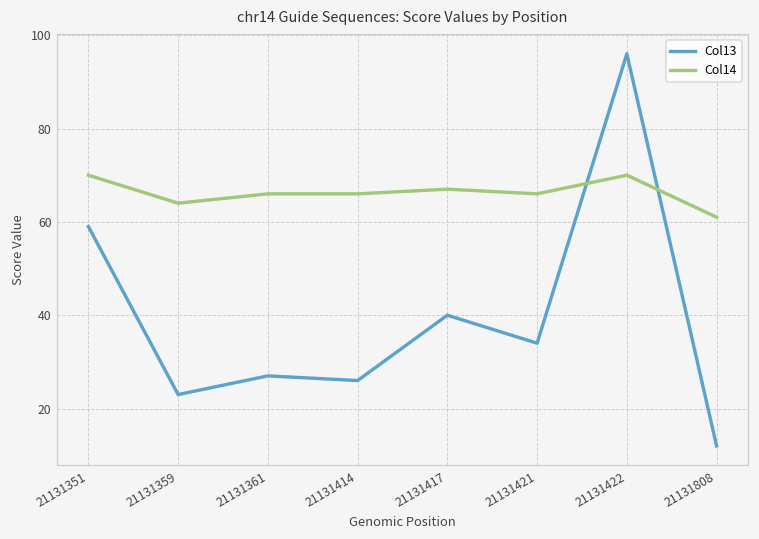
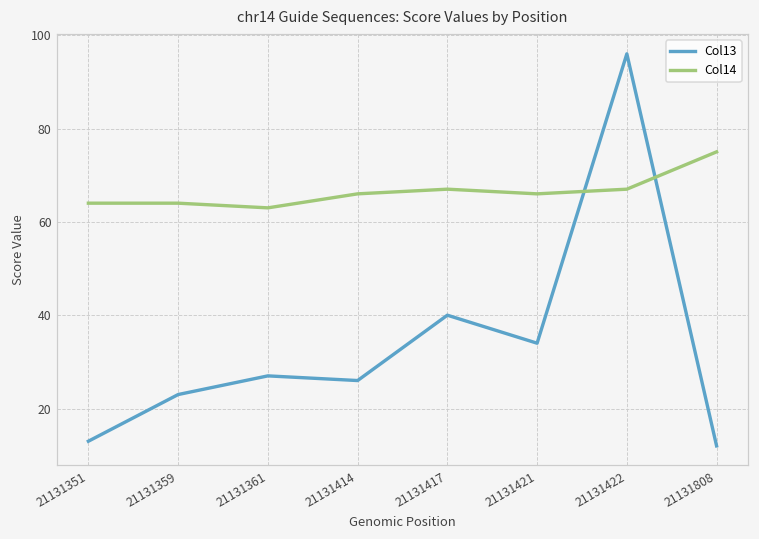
Col13, 21131351: 59 -> 13
Col14, 21131351: 70 -> 64
Col14, 21131361: 66 -> 63
Col14, 21131422: 70 -> 67
Col14, 21131808: 61 -> 75
